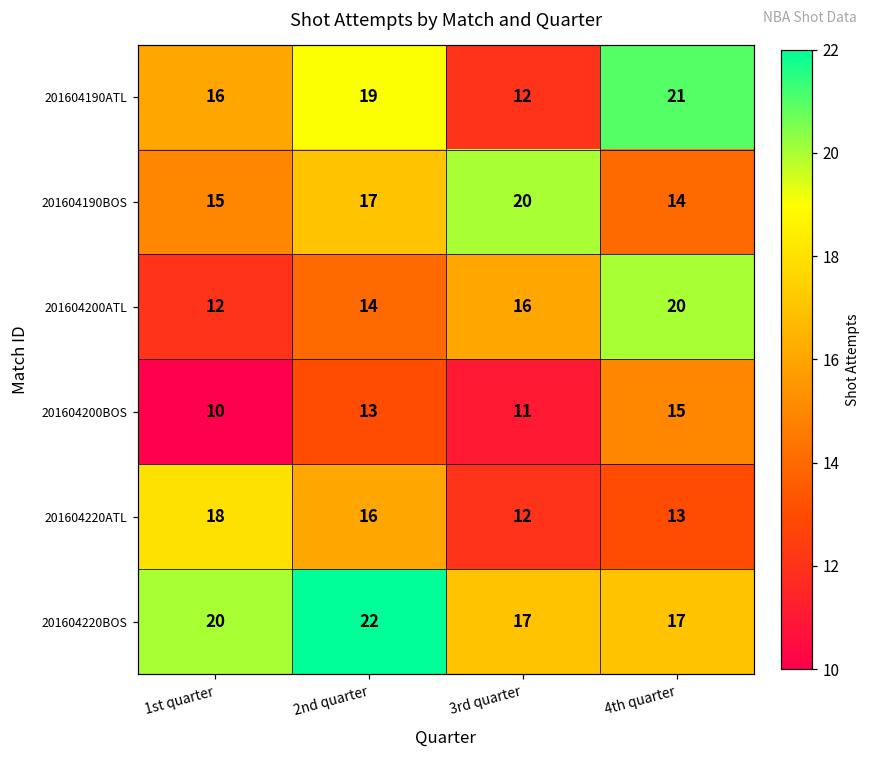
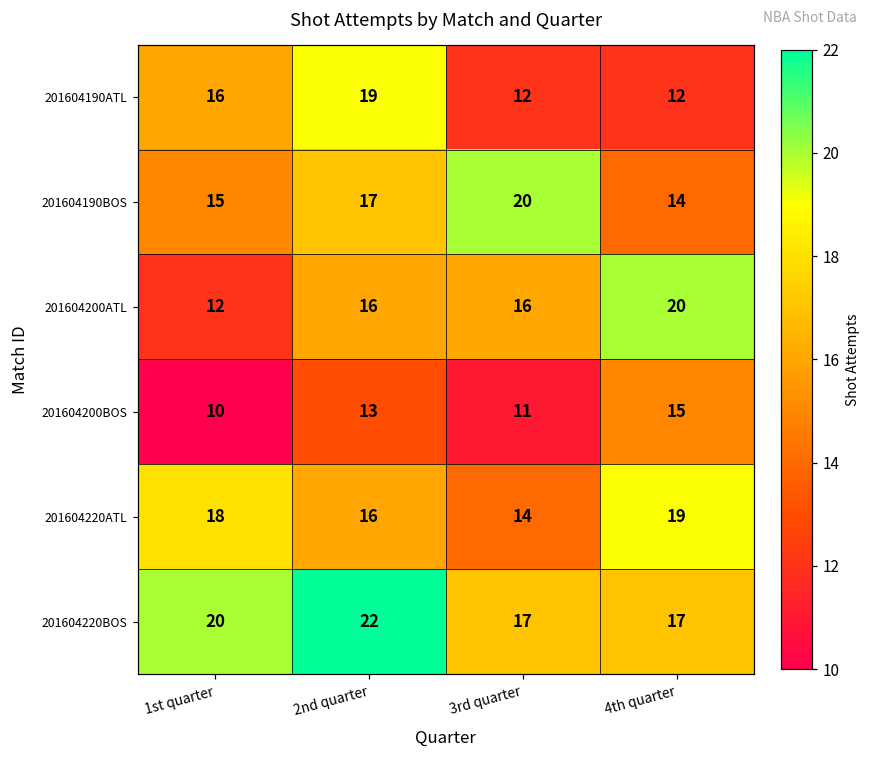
201604190ATL, 4th quarter: 21 -> 12
201604200ATL, 2nd quarter: 14 -> 16
201604220ATL, 3rd quarter: 12 -> 14
201604220ATL, 4th quarter: 13 -> 19
